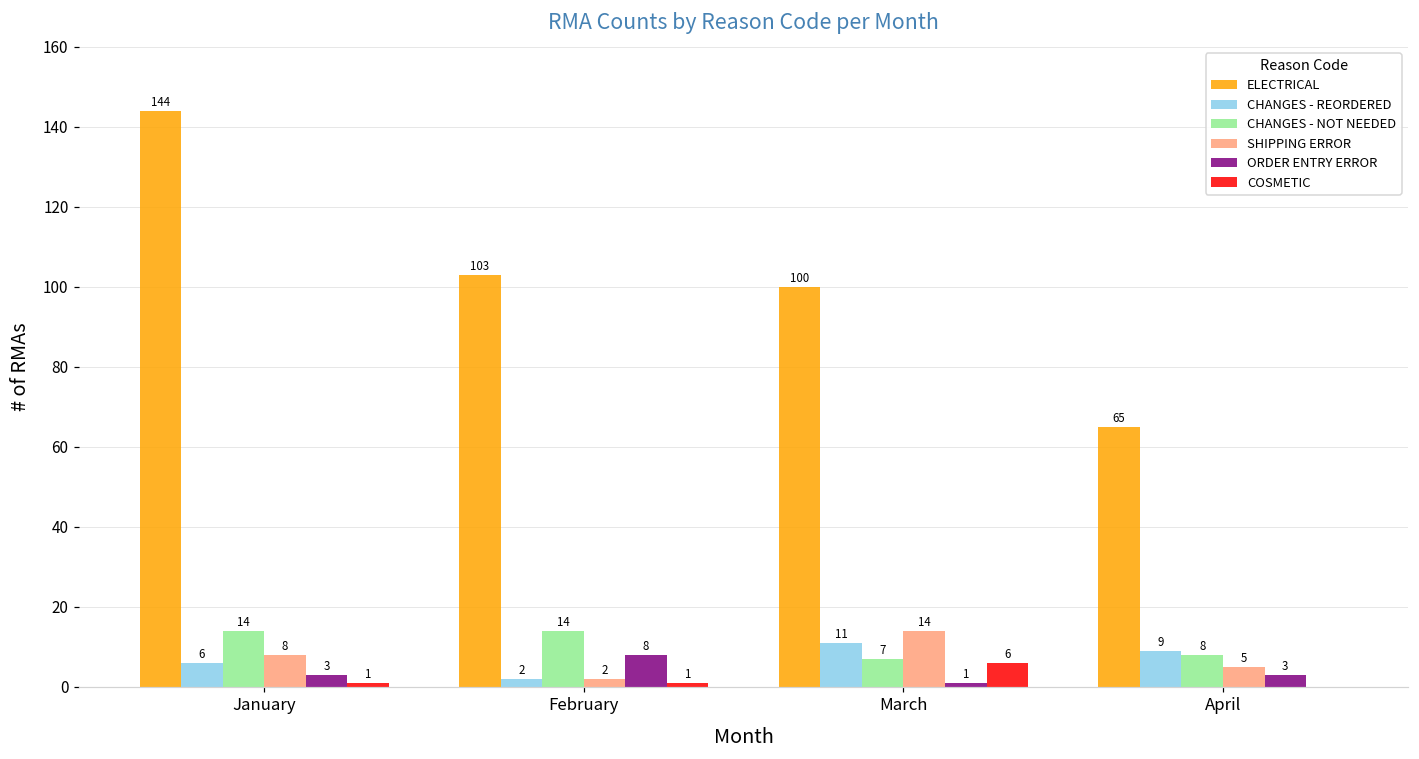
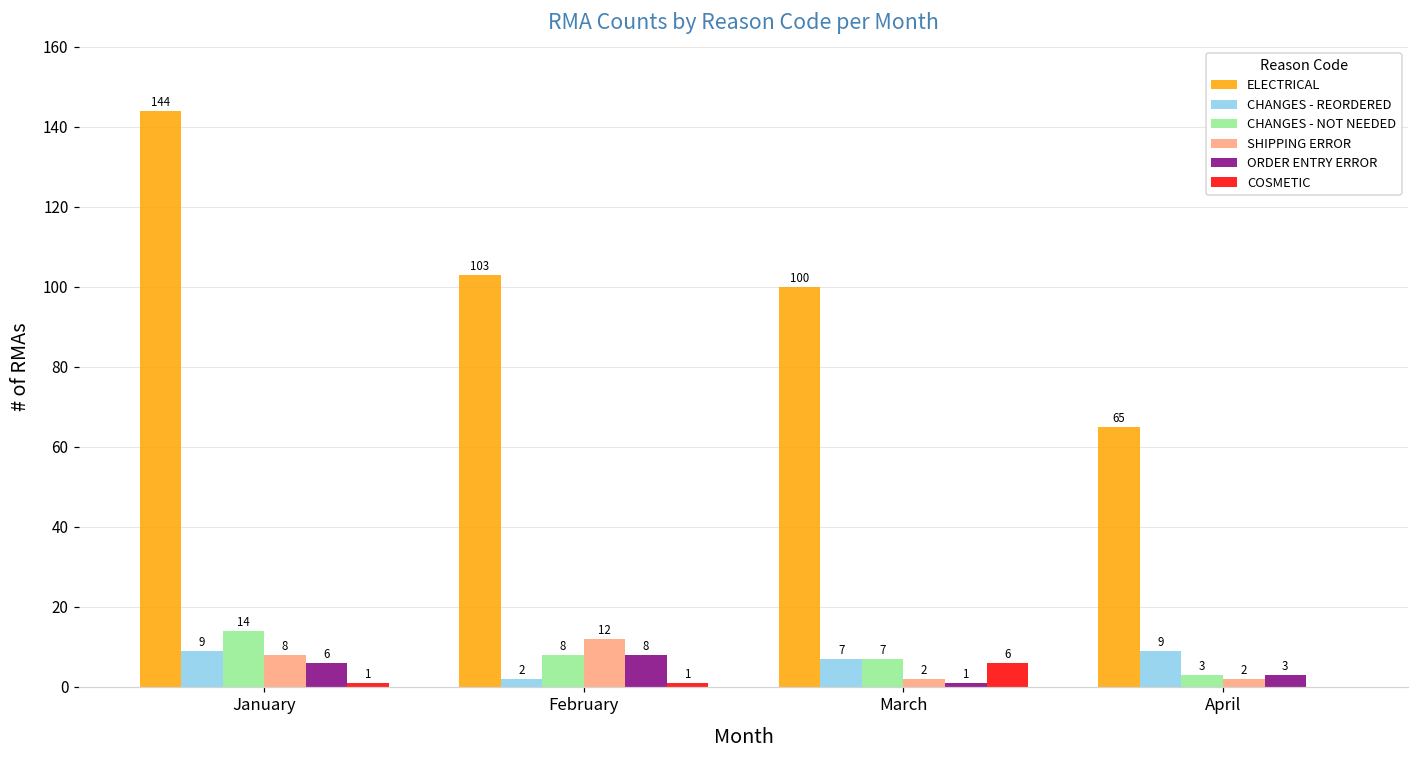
CHANGES - REORDERED, January: 6 -> 9
ORDER ENTRY ERROR, January: 3 -> 6
CHANGES - NOT NEEDED, February: 14 -> 8
SHIPPING ERROR, February: 2 -> 12
CHANGES - REORDERED, March: 11 -> 7
SHIPPING ERROR, March: 14 -> 2
CHANGES - NOT NEEDED, April: 8 -> 3
SHIPPING ERROR, April: 5 -> 2
